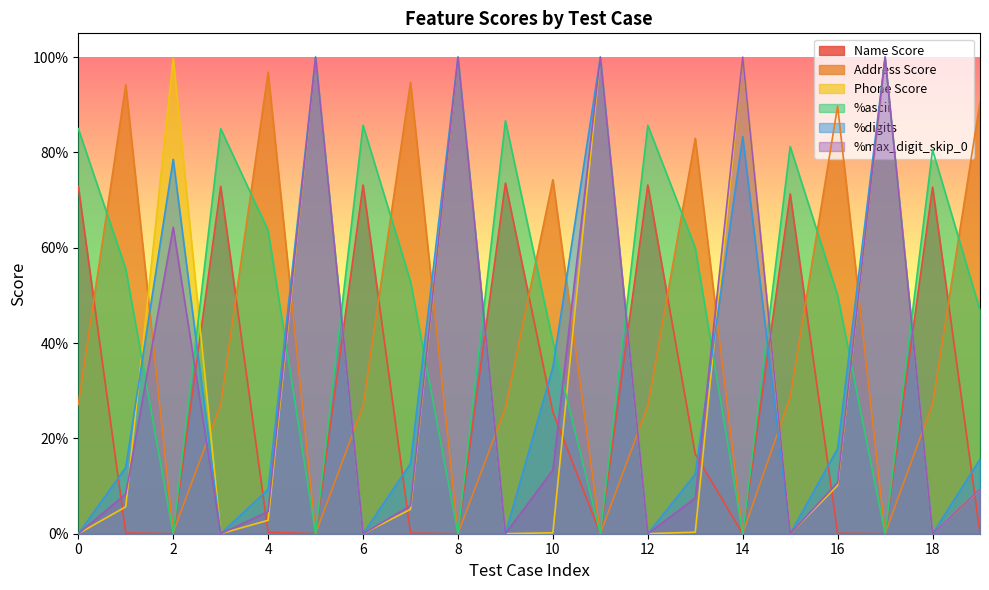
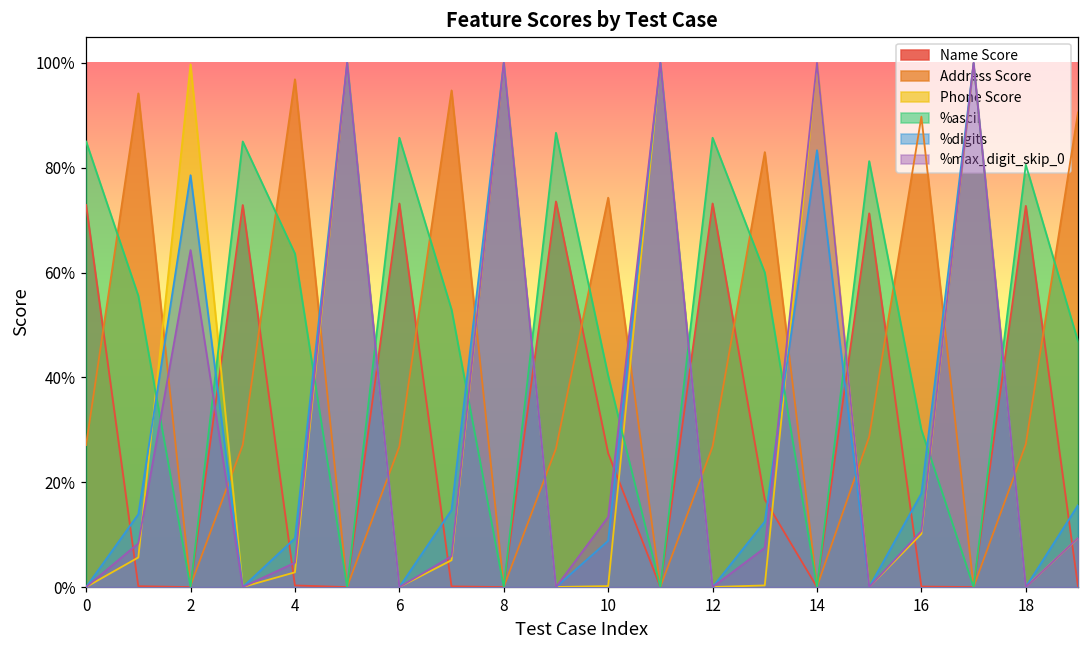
%digits, 10: 35% -> 9%
%ascii, 16: 50% -> 30%
